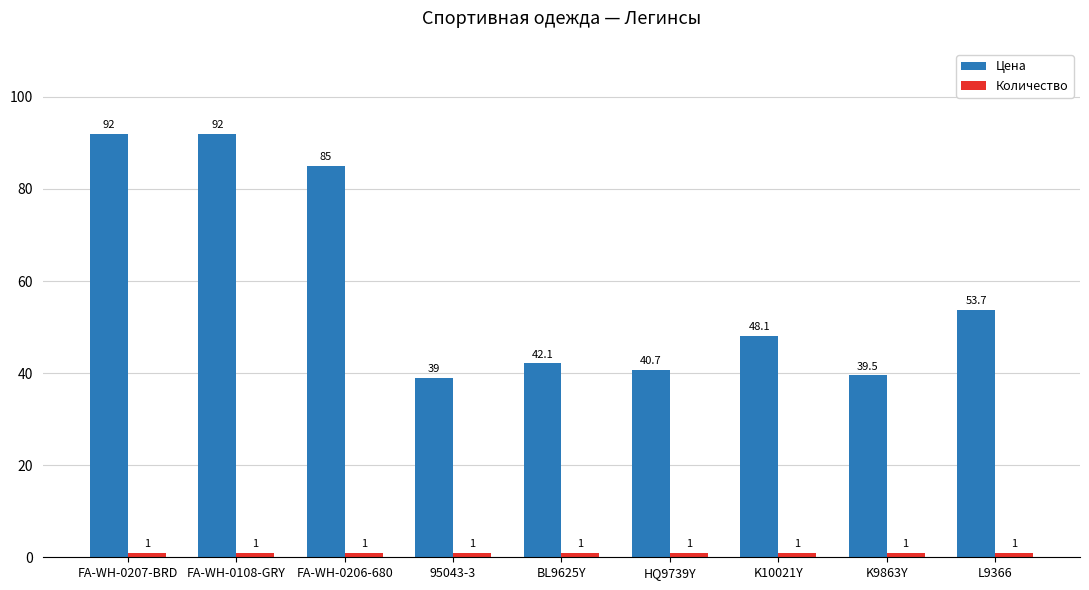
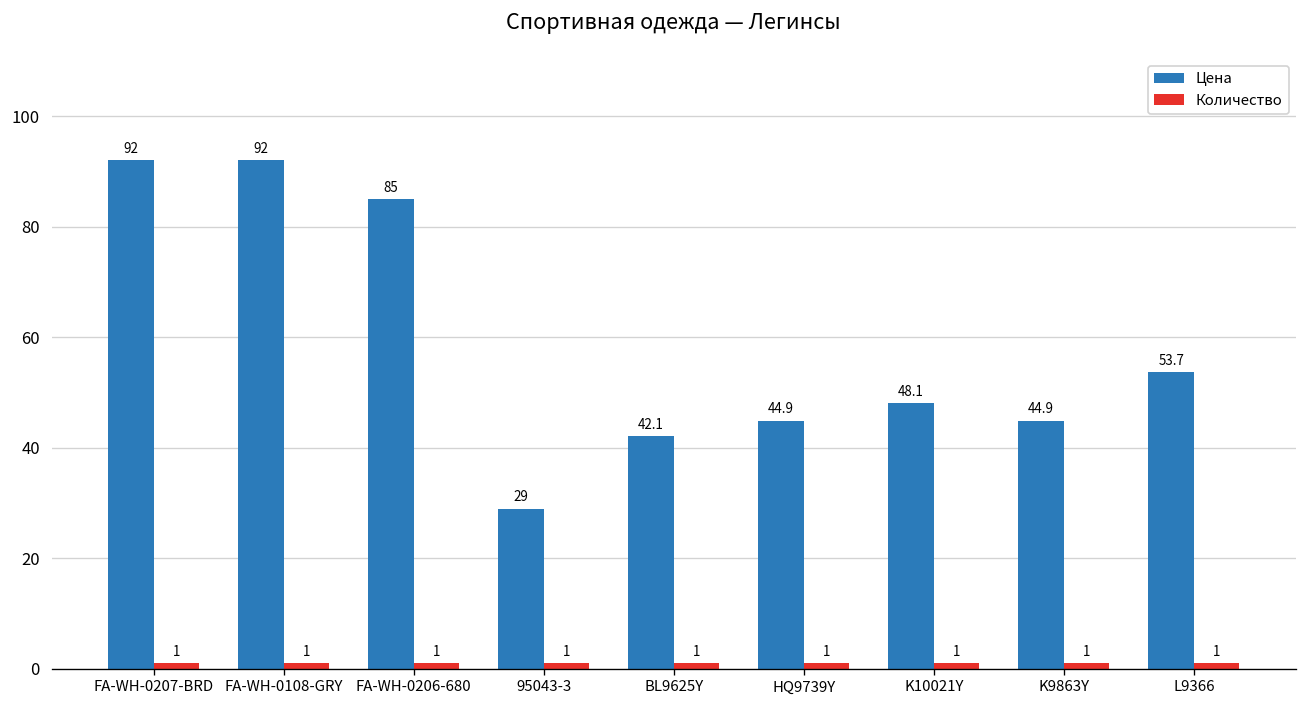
Цена, 95043-3: 39 -> 29
Цена, HQ9739Y: 40.7 -> 44.9
Цена, K9863Y: 39.5 -> 44.9
